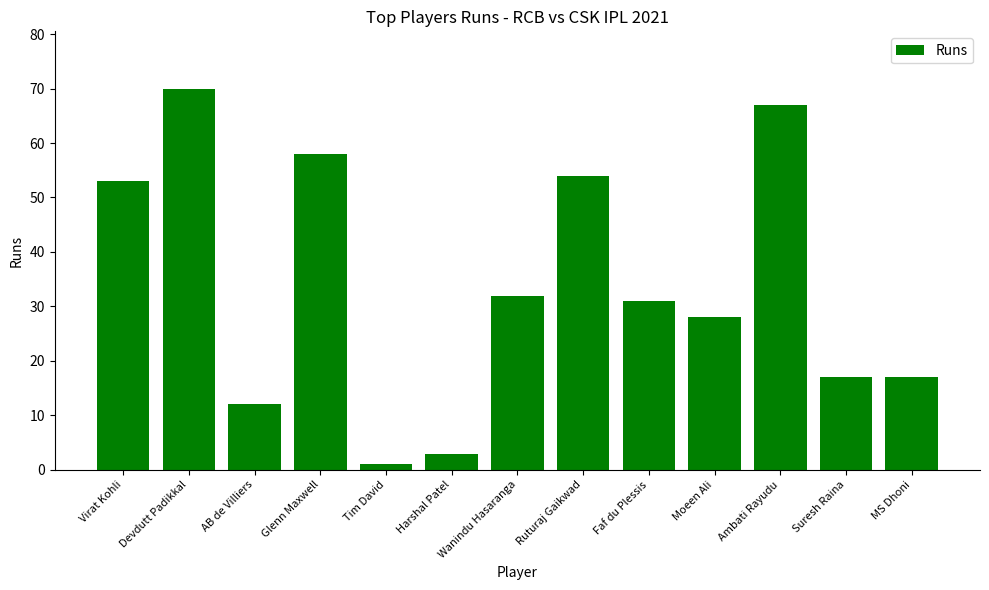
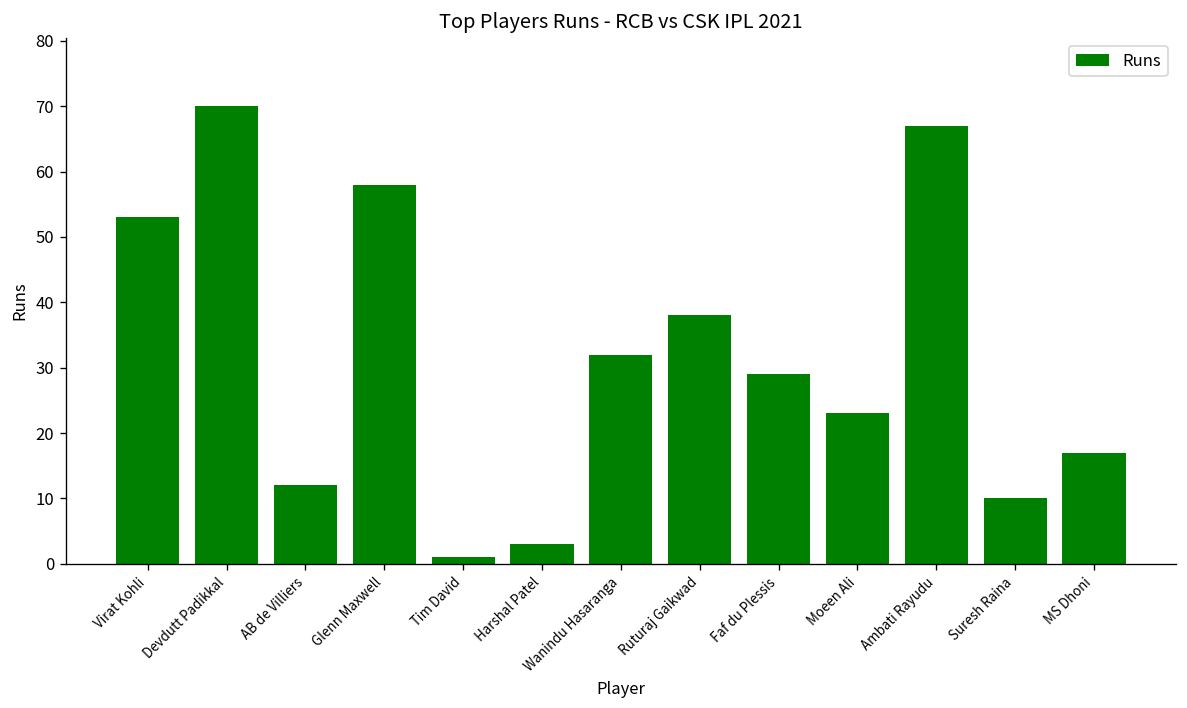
Ruturaj Gaikwad: 54 -> 38
Faf du Plessis: 31 -> 29
Moeen Ali: 28 -> 23
Suresh Raina: 17 -> 10
